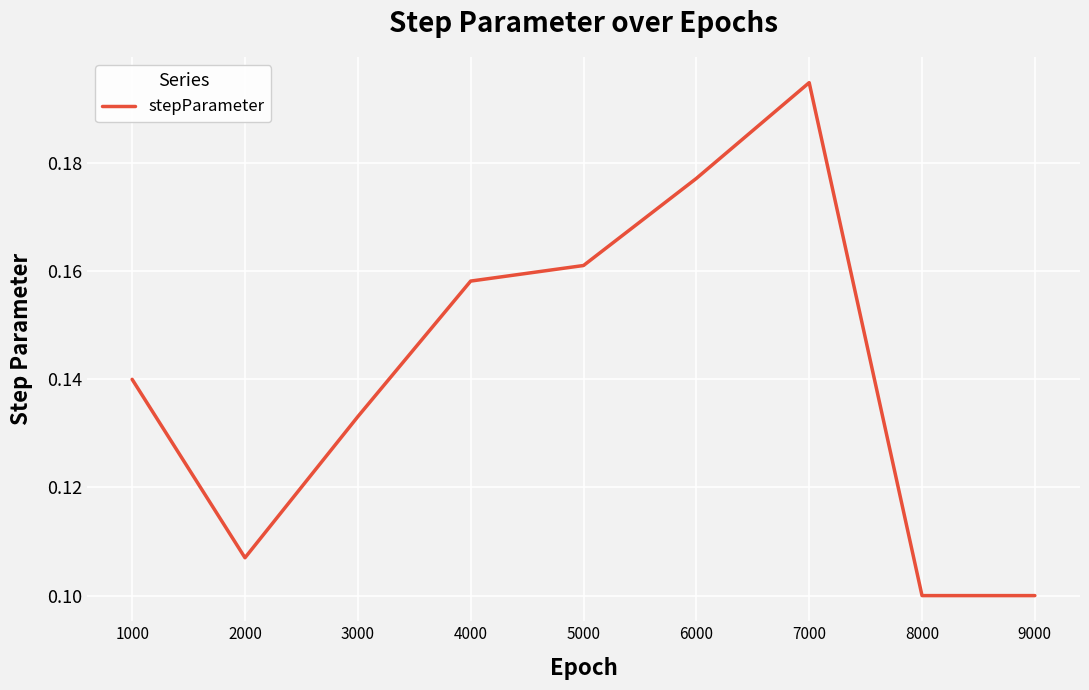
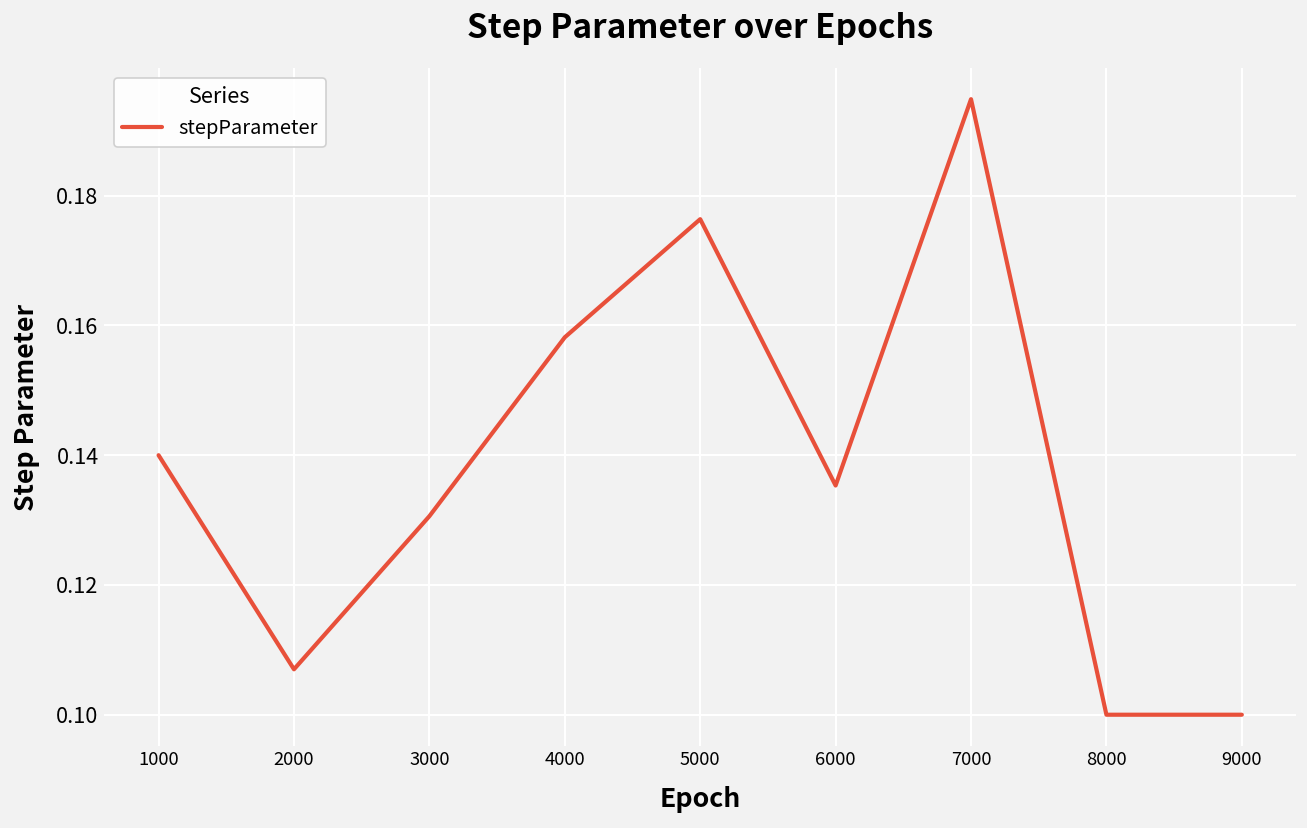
3000: 0.133 -> 0.131
5000: 0.161 -> 0.176
6000: 0.177 -> 0.135
